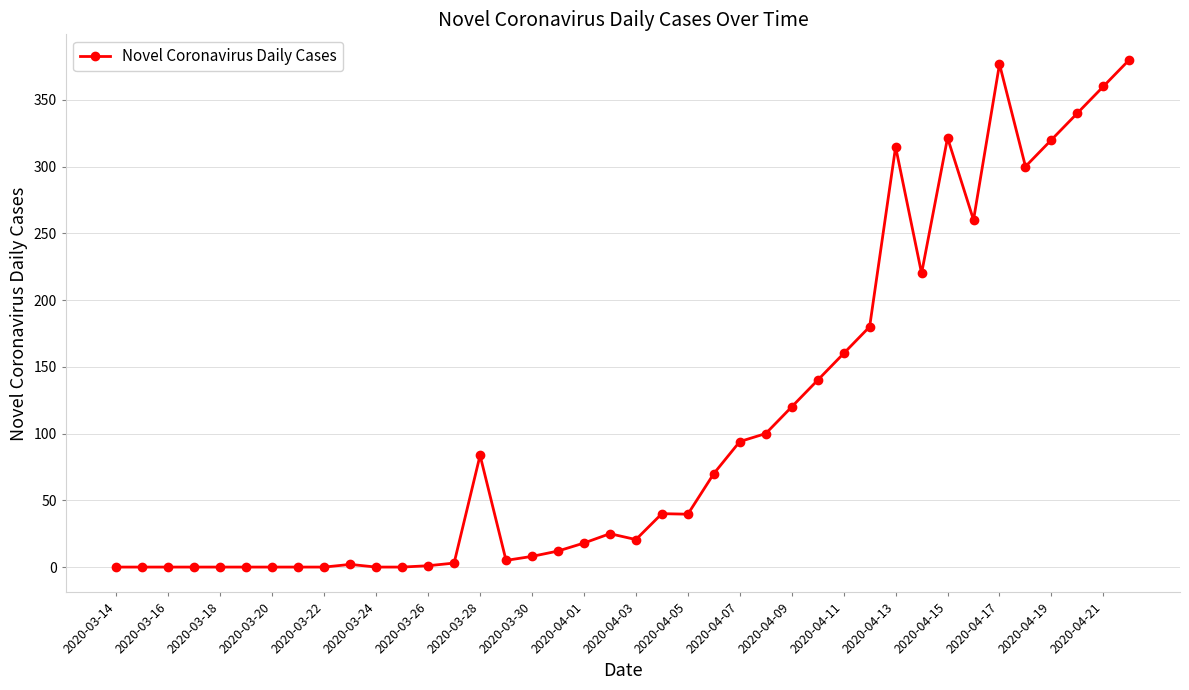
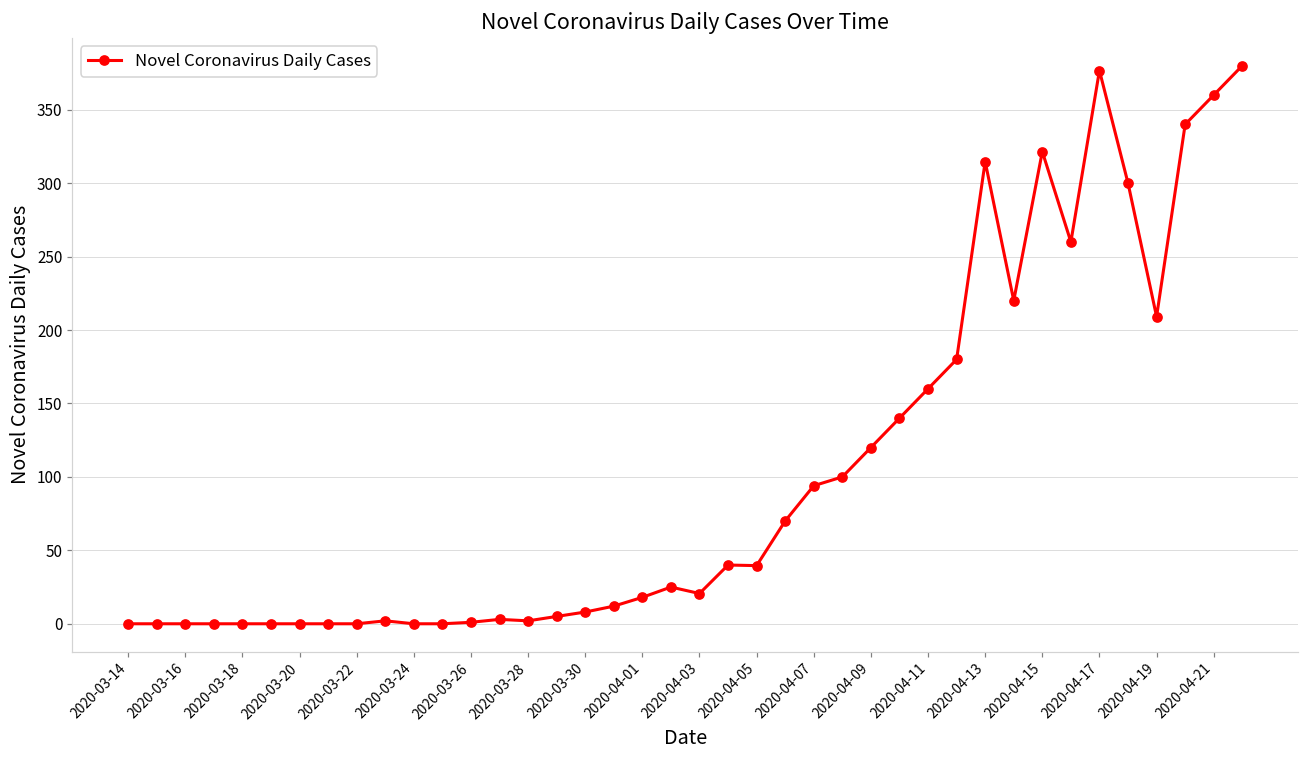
2020-03-28: 84 -> 2
2020-04-19: 320 -> 209
